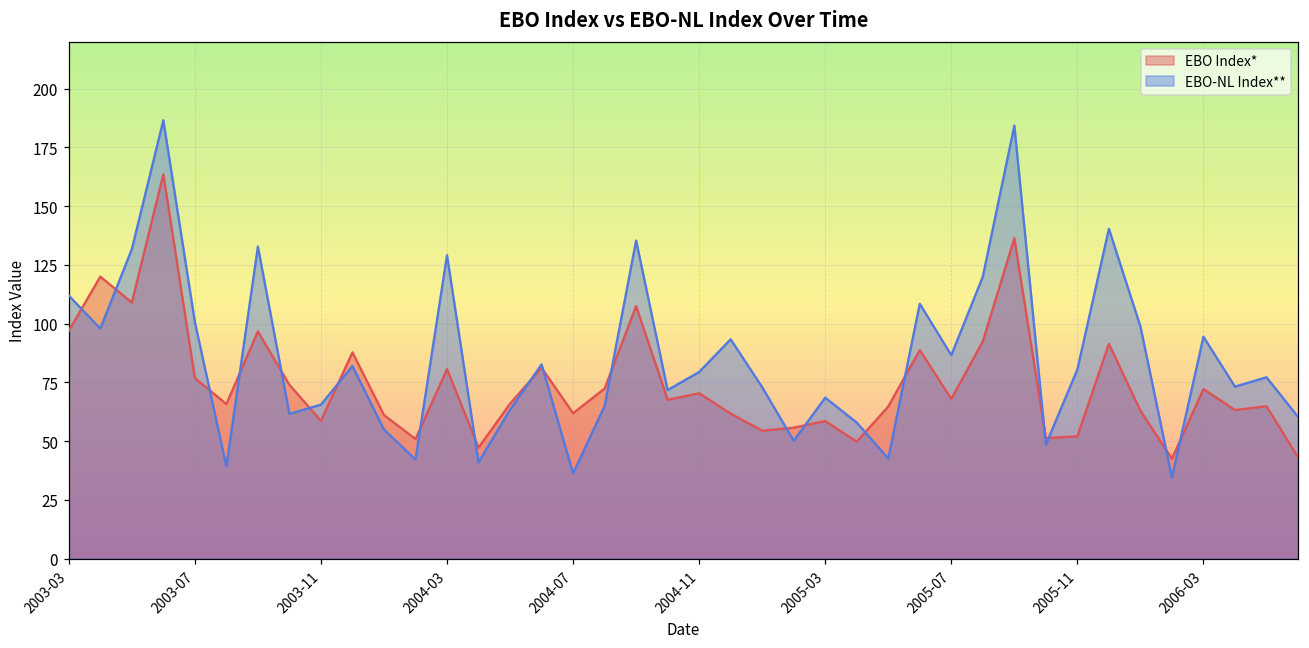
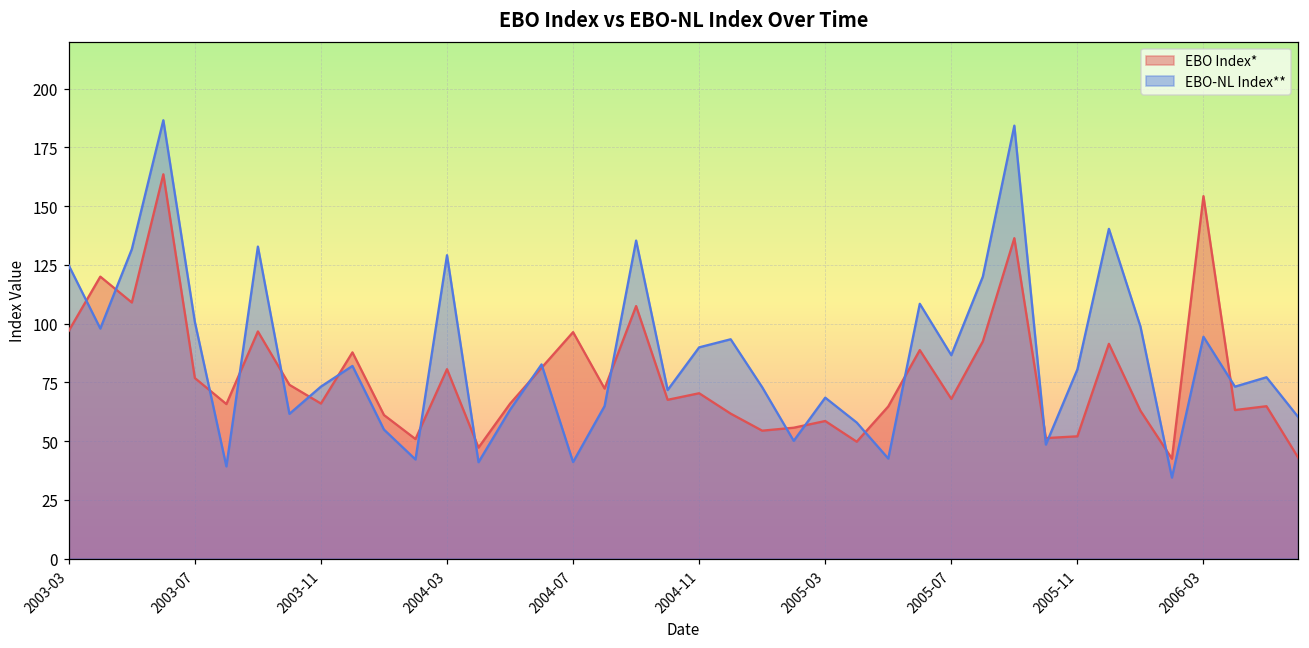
EBO-NL Index**, 2003-03: 112 -> 125
EBO Index*, 2003-11: 59 -> 66
EBO-NL Index**, 2003-11: 66 -> 73
EBO Index*, 2004-07: 62 -> 96
EBO-NL Index**, 2004-07: 36 -> 41
EBO-NL Index**, 2004-11: 79 -> 90
EBO Index*, 2006-03: 72 -> 154
